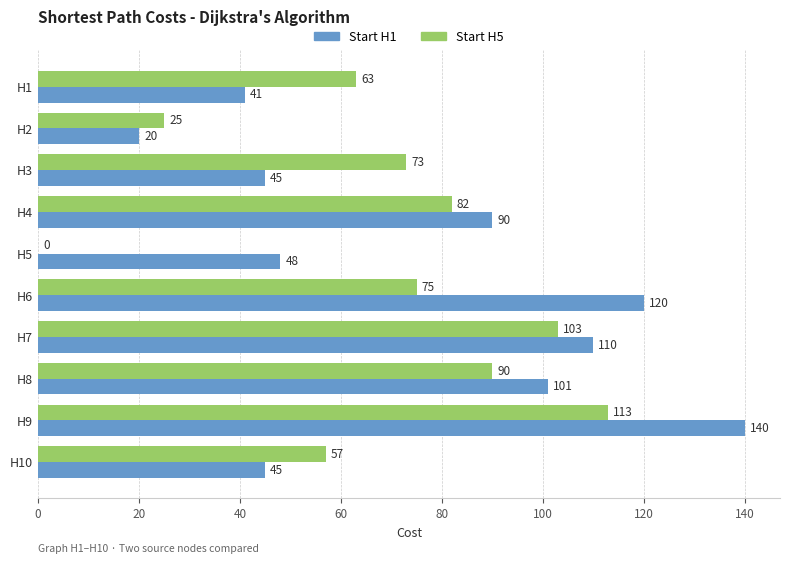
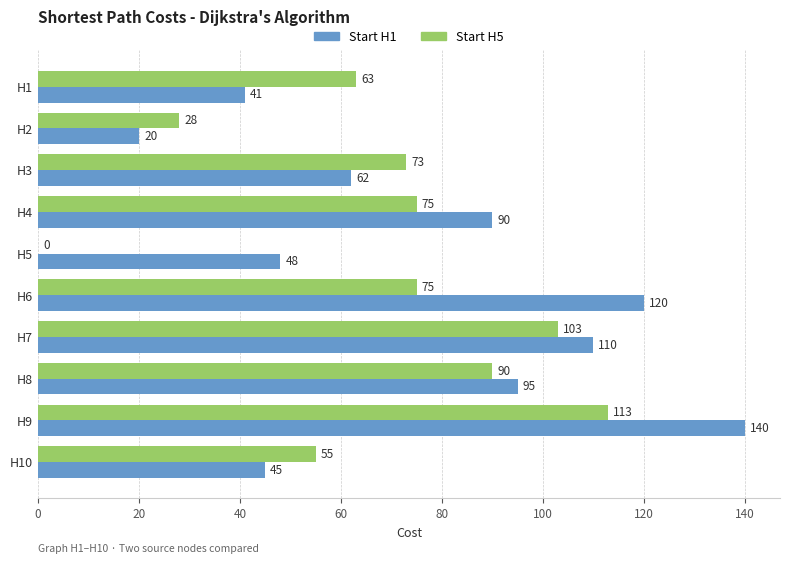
Start H5, H2: 25 -> 28
Start H1, H3: 45 -> 62
Start H5, H4: 82 -> 75
Start H1, H8: 101 -> 95
Start H5, H10: 57 -> 55
